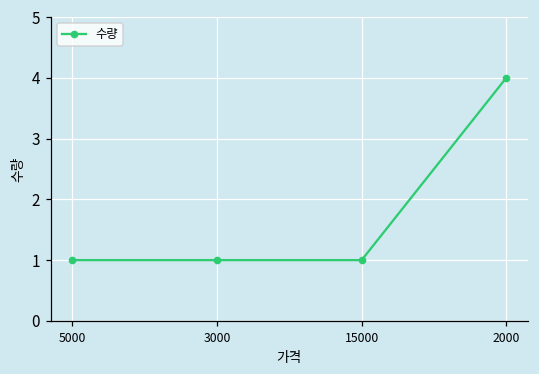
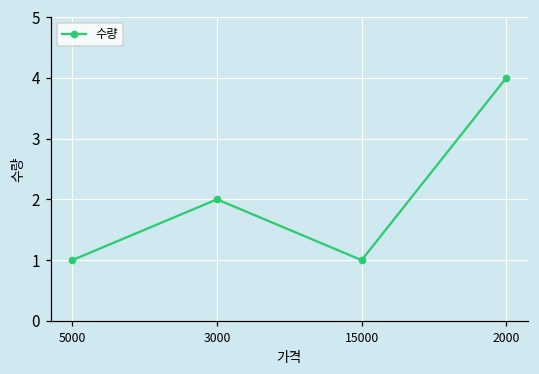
3000: 1 -> 2
